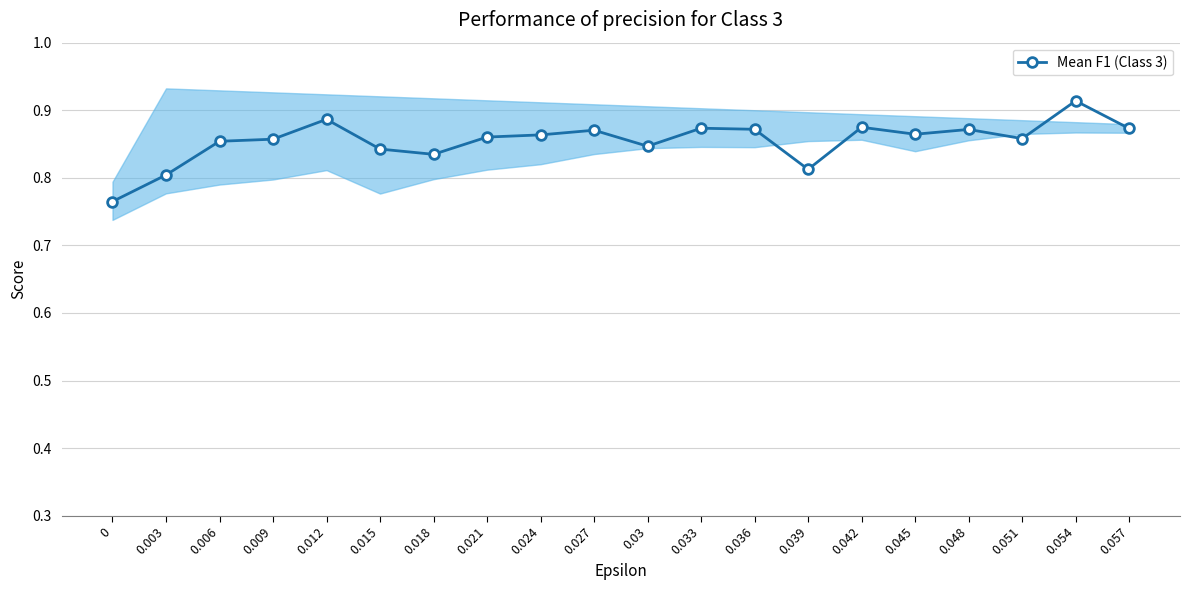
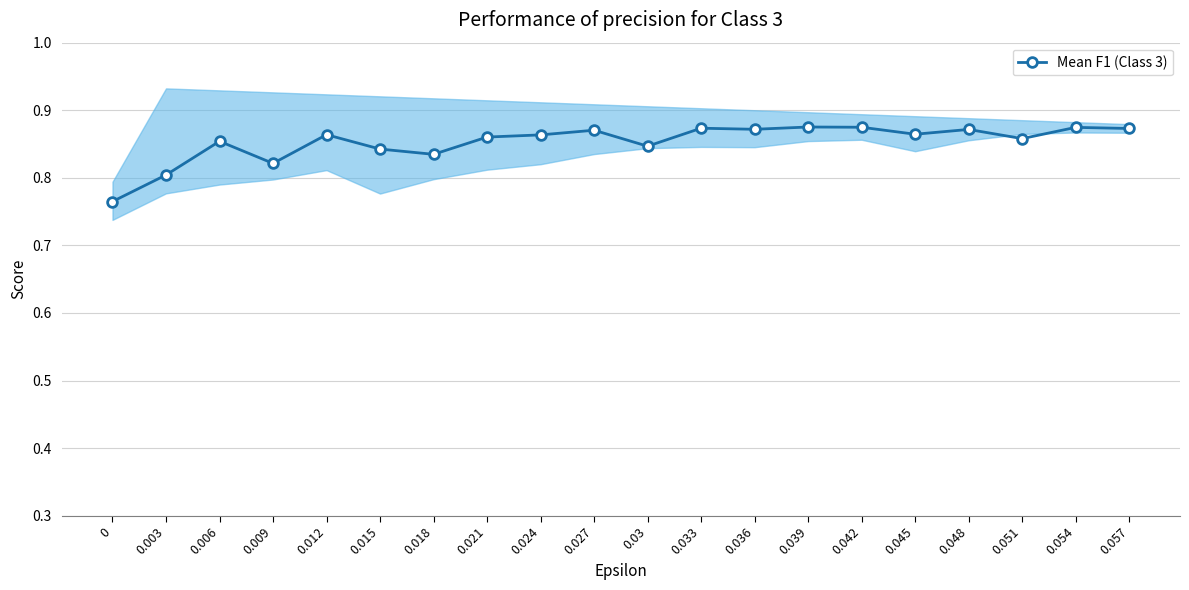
Mean F1 (Class 3), 0.009: 0.86 -> 0.82
Mean F1 (Class 3), 0.012: 0.89 -> 0.86
Mean F1 (Class 3), 0.039: 0.81 -> 0.88
Mean F1 (Class 3), 0.054: 0.91 -> 0.87
